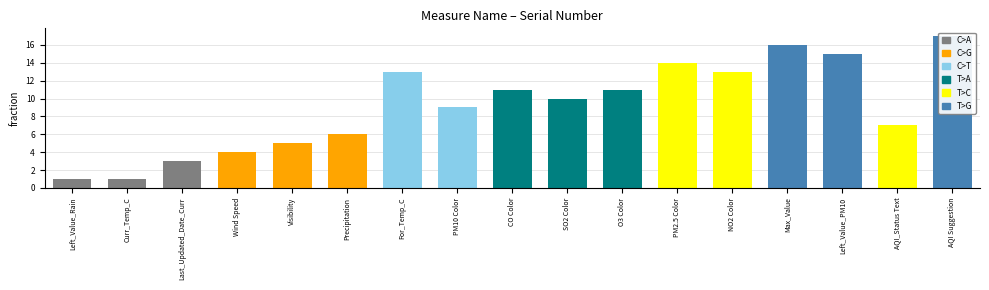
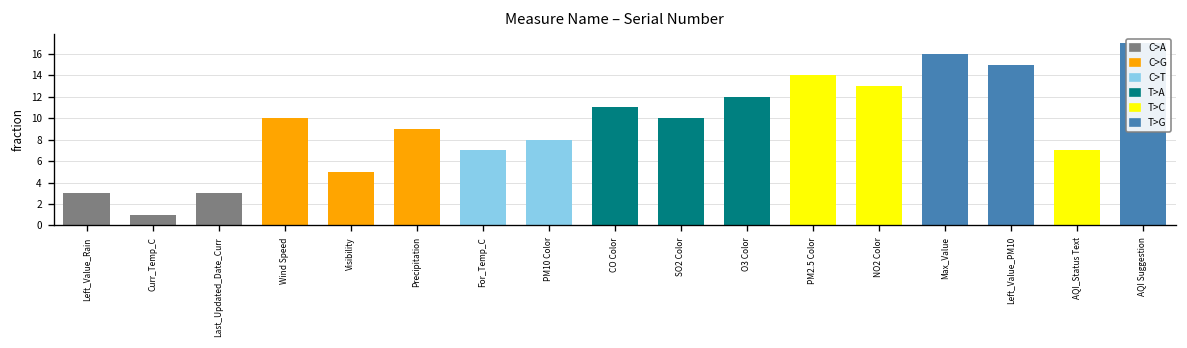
Left_Value_Rain: 1 -> 3
Wind Speed: 4 -> 10
Precipitation: 6 -> 9
For_Temp_C: 13 -> 7
PM10 Color: 9 -> 8
O3 Color: 11 -> 12
